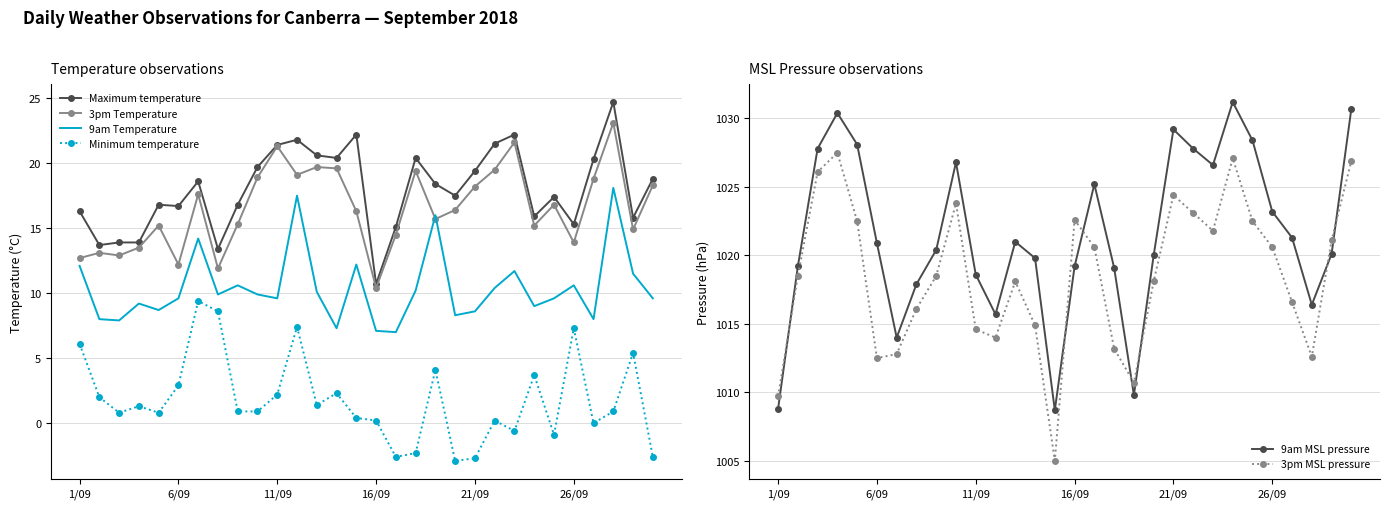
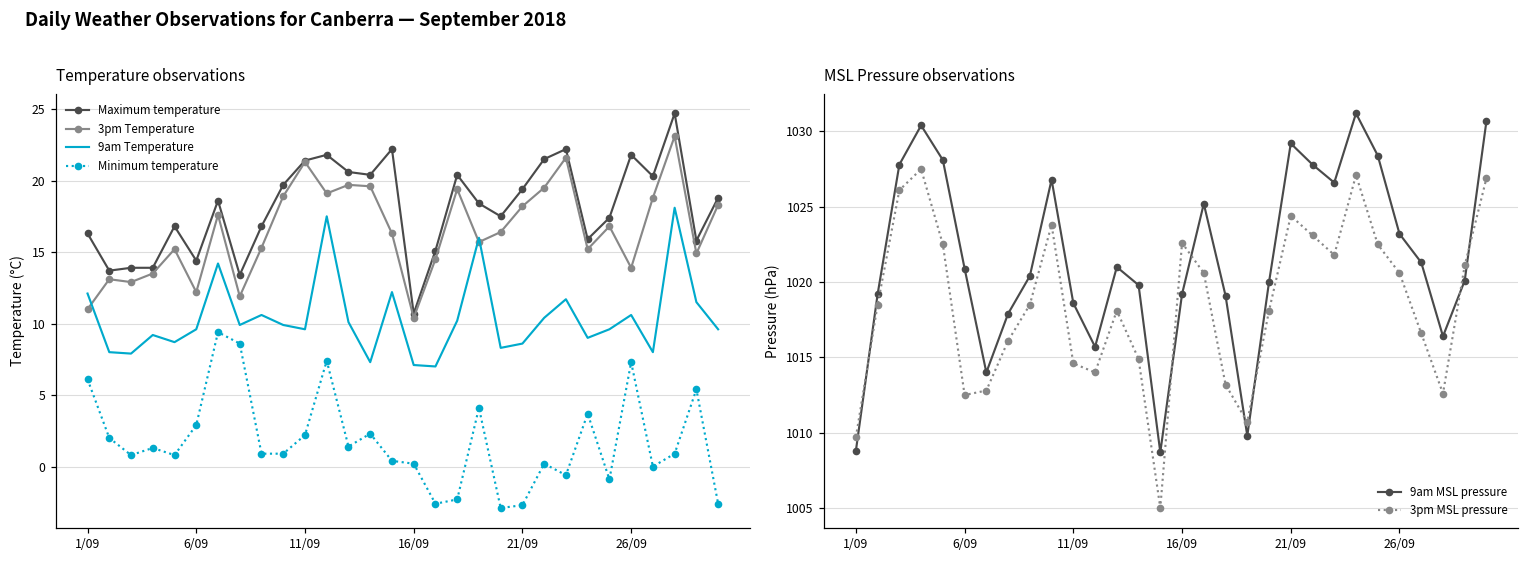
Temperature observations, 3pm Temperature, 1/09: 12.7 -> 11.0
Temperature observations, Maximum temperature, 6/09: 16.7 -> 14.4
Temperature observations, Maximum temperature, 26/09: 15.3 -> 21.8
